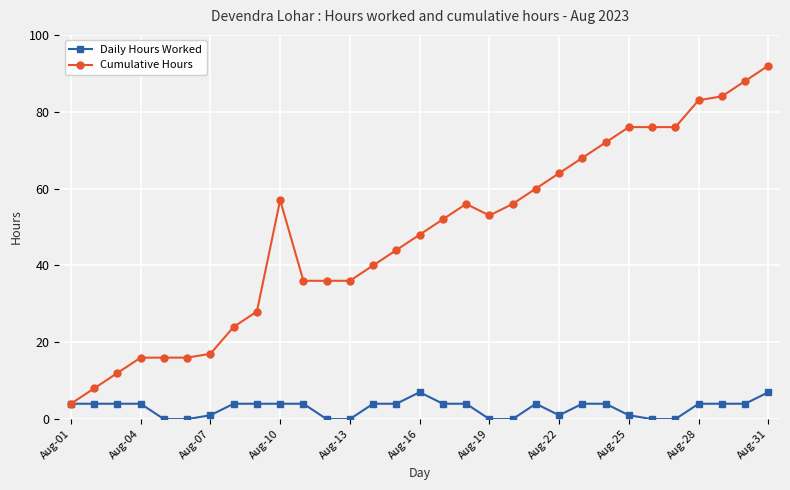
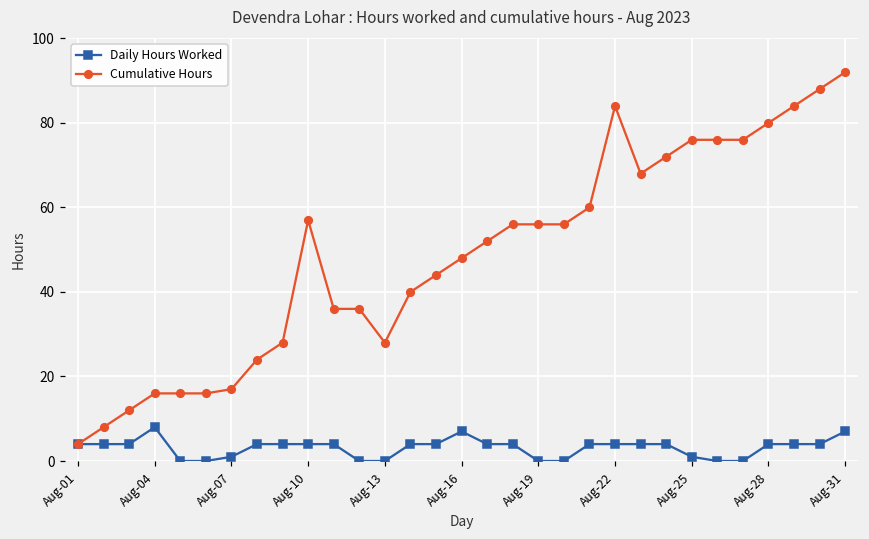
Daily Hours Worked, Aug-04: 4 -> 8
Cumulative Hours, Aug-13: 36 -> 28
Cumulative Hours, Aug-19: 53 -> 56
Daily Hours Worked, Aug-22: 1 -> 4
Cumulative Hours, Aug-22: 64 -> 84
Cumulative Hours, Aug-28: 83 -> 80
